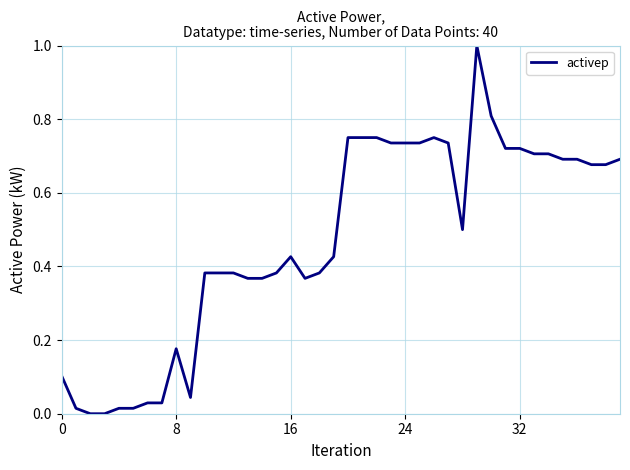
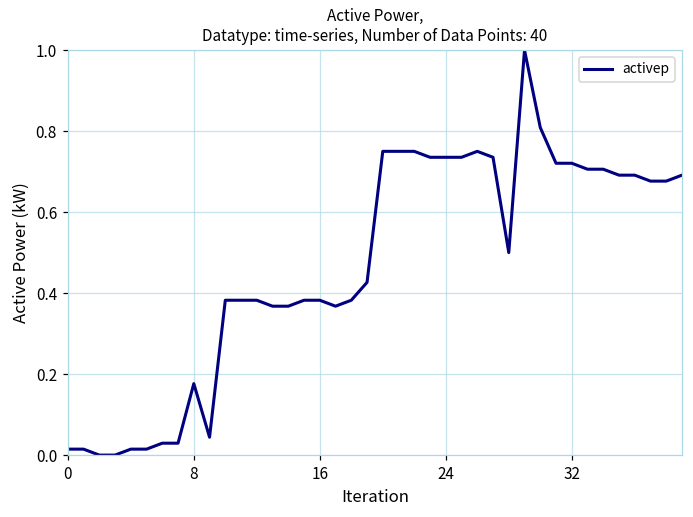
0: 0.10 -> 0.01
16: 0.43 -> 0.38
